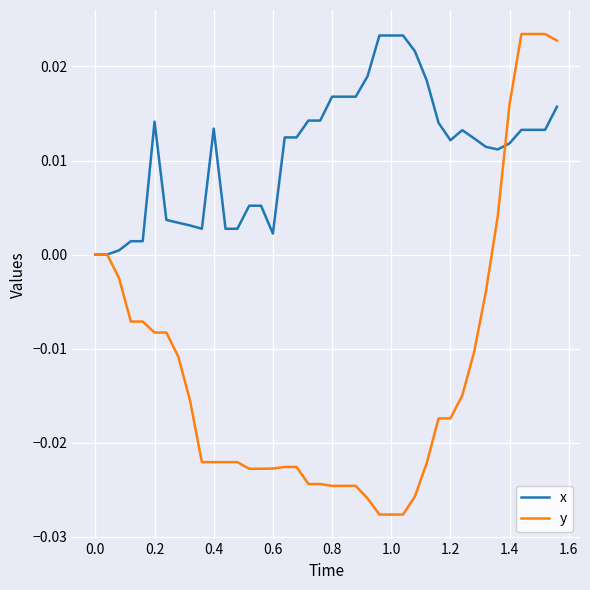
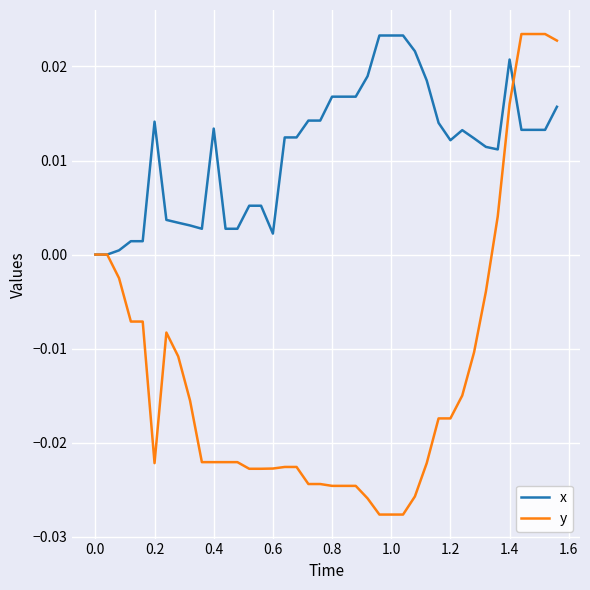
y, 0.2: -0.008 -> -0.022
x, 1.4: 0.012 -> 0.021
